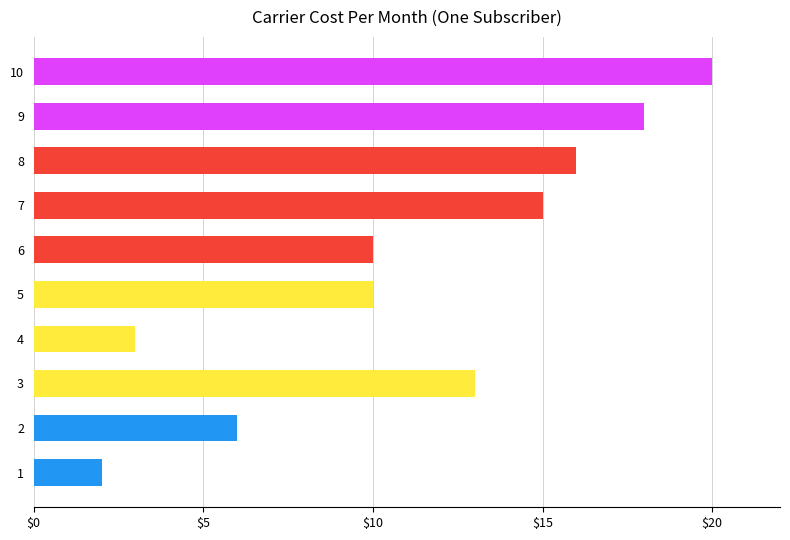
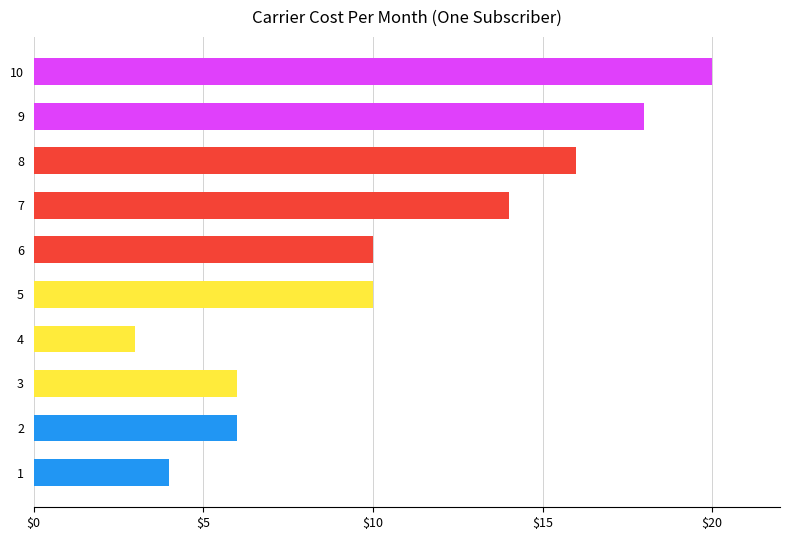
7: $15 -> $14
3: $13 -> $6
1: $2 -> $4
